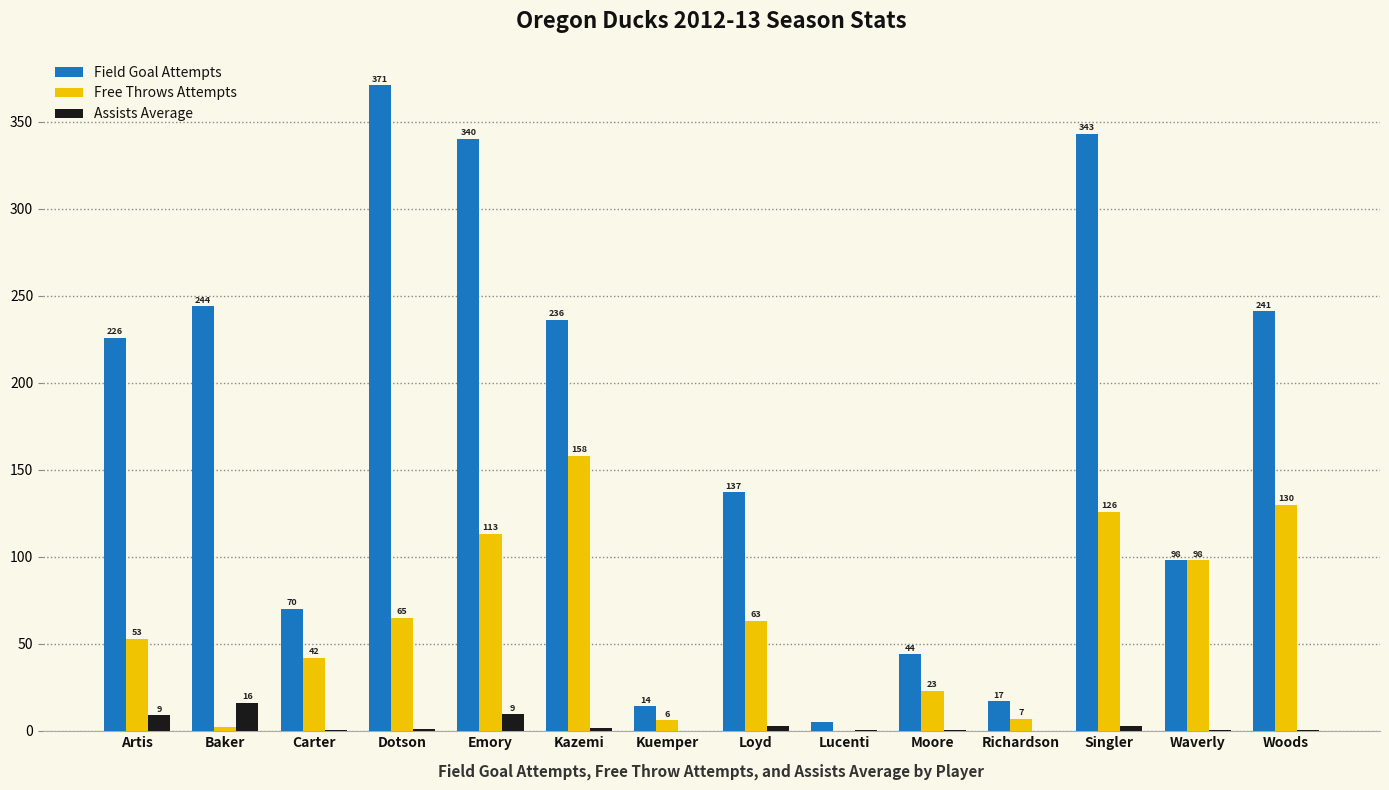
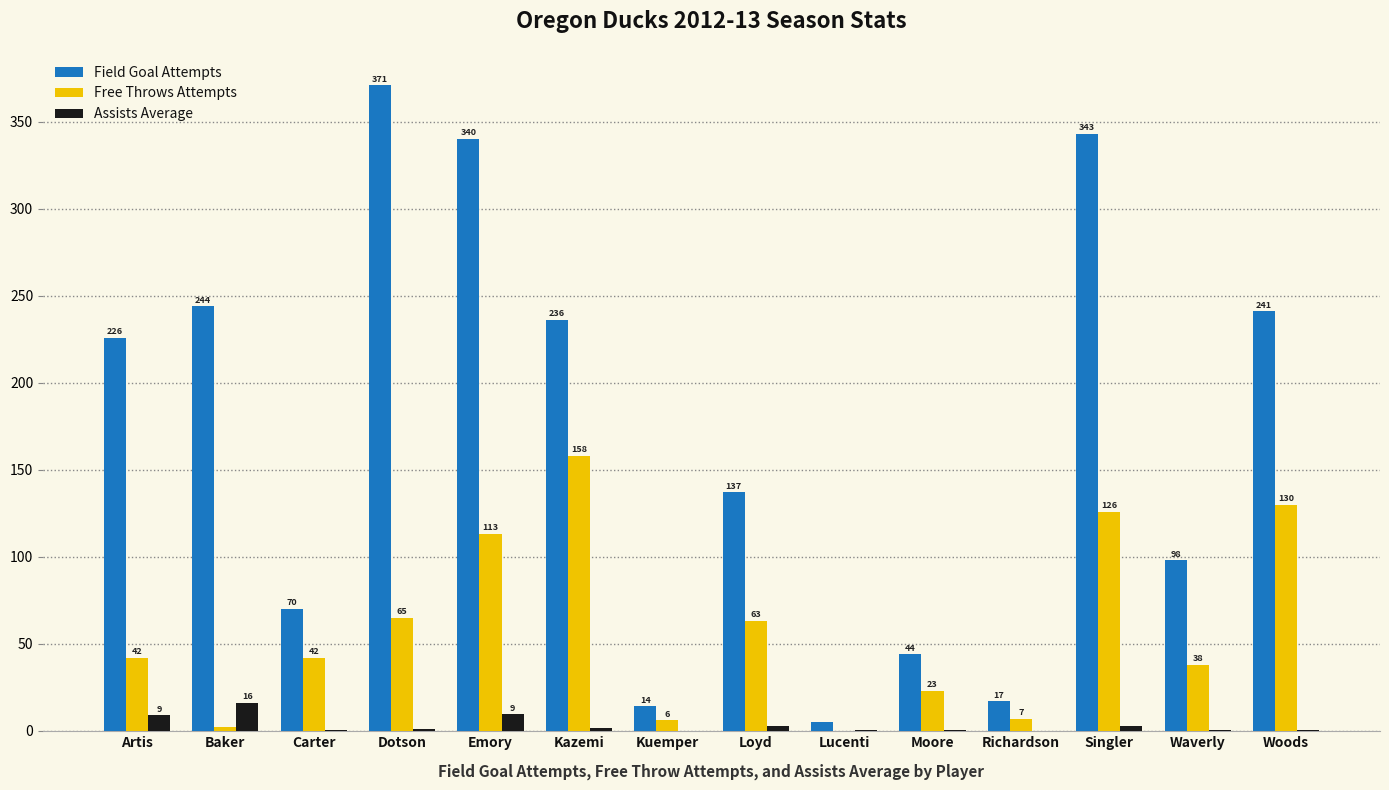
Free Throws Attempts, Artis: 53 -> 42
Free Throws Attempts, Waverly: 98 -> 38
